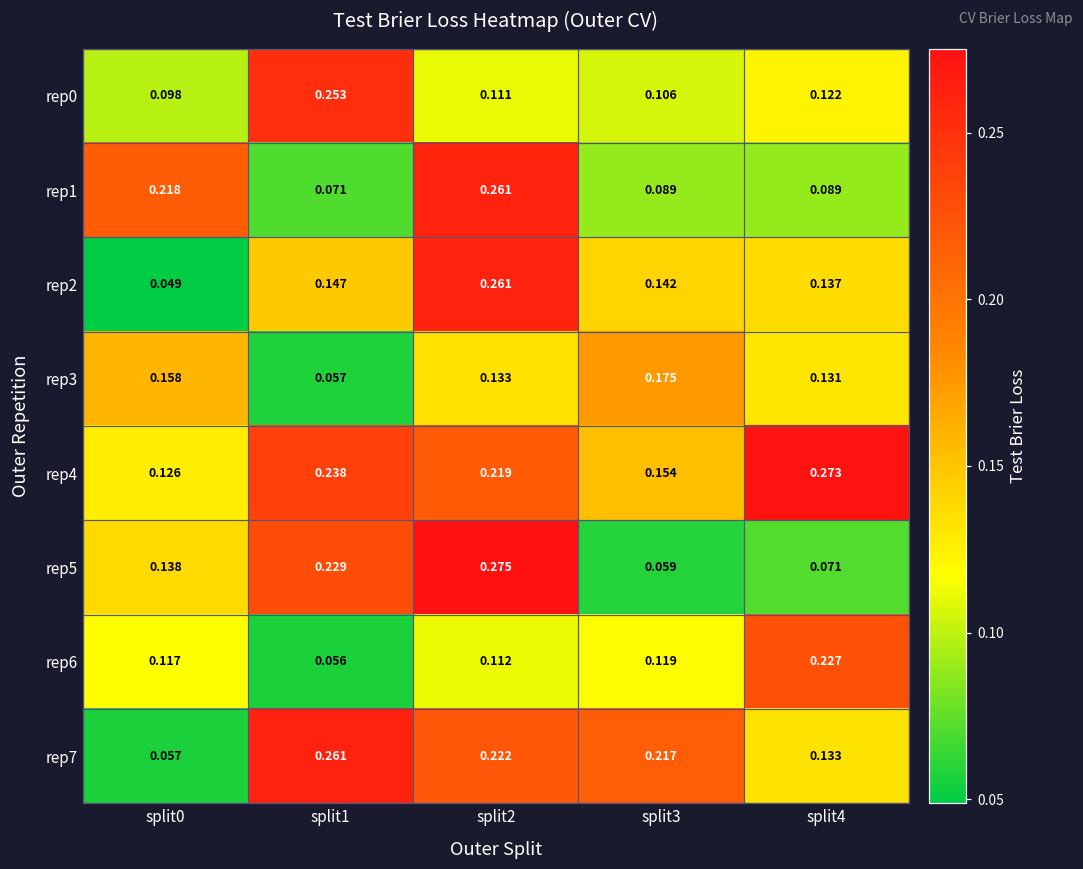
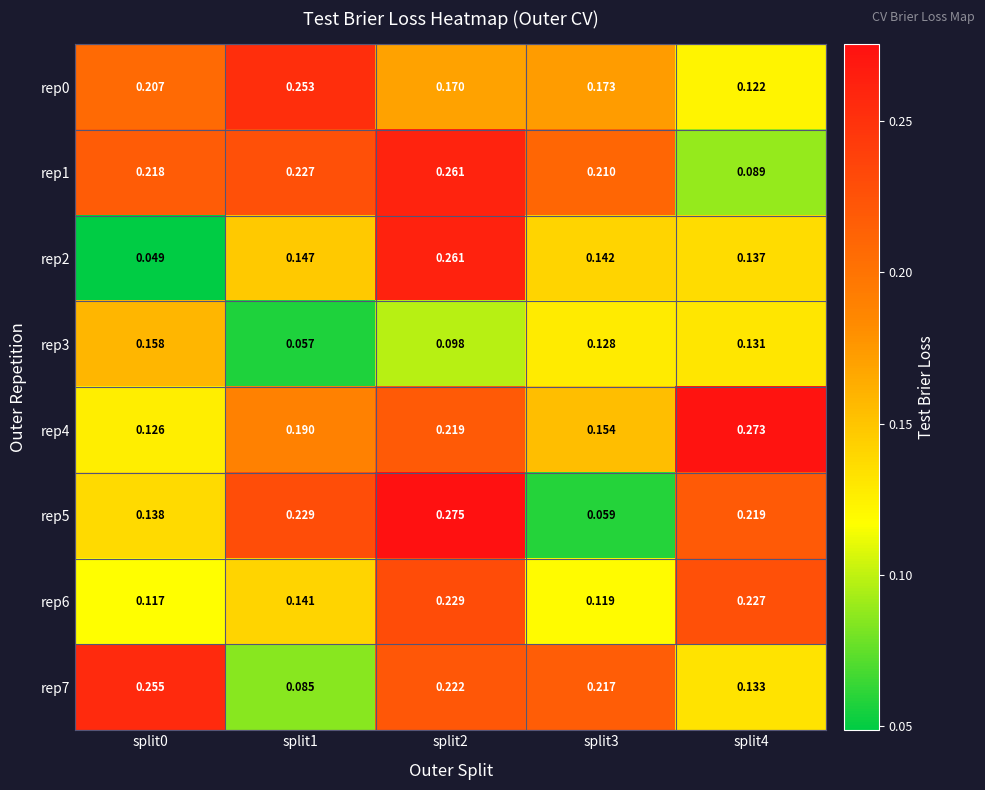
rep0, split0: 0.098 -> 0.207
rep0, split2: 0.111 -> 0.170
rep0, split3: 0.106 -> 0.173
rep1, split1: 0.071 -> 0.227
rep1, split3: 0.089 -> 0.210
rep3, split2: 0.133 -> 0.098
rep3, split3: 0.175 -> 0.128
rep4, split1: 0.238 -> 0.190
rep5, split4: 0.071 -> 0.219
rep6, split1: 0.056 -> 0.141
rep6, split2: 0.112 -> 0.229
rep7, split0: 0.057 -> 0.255
rep7, split1: 0.261 -> 0.085
